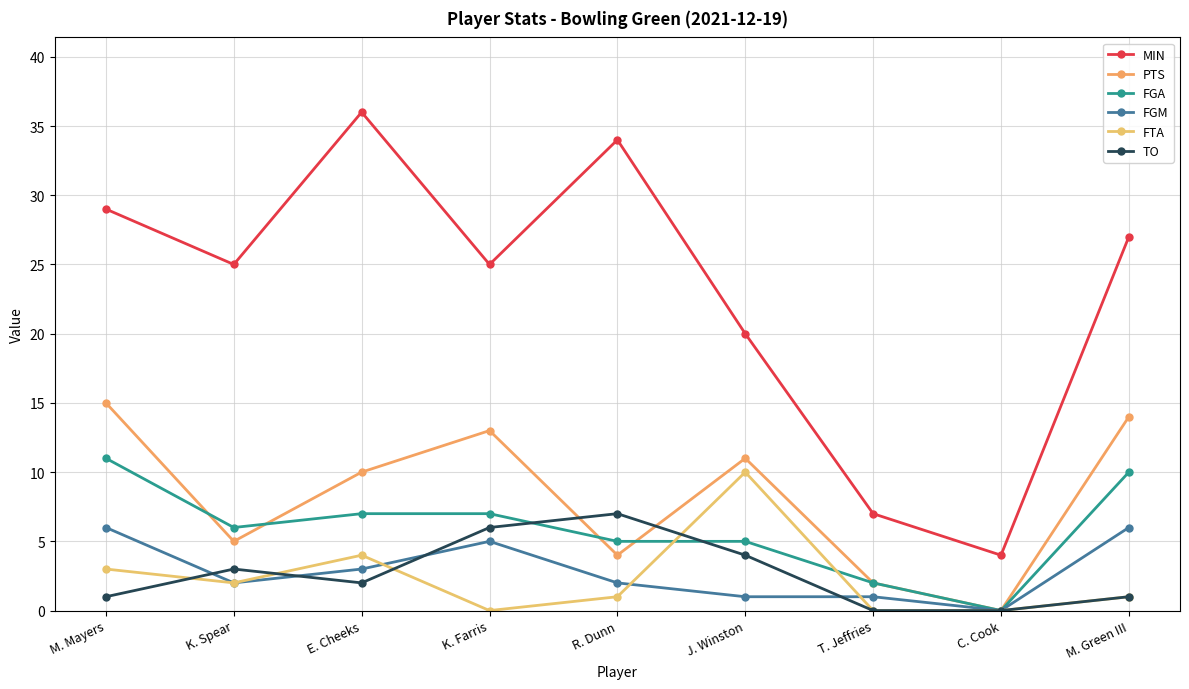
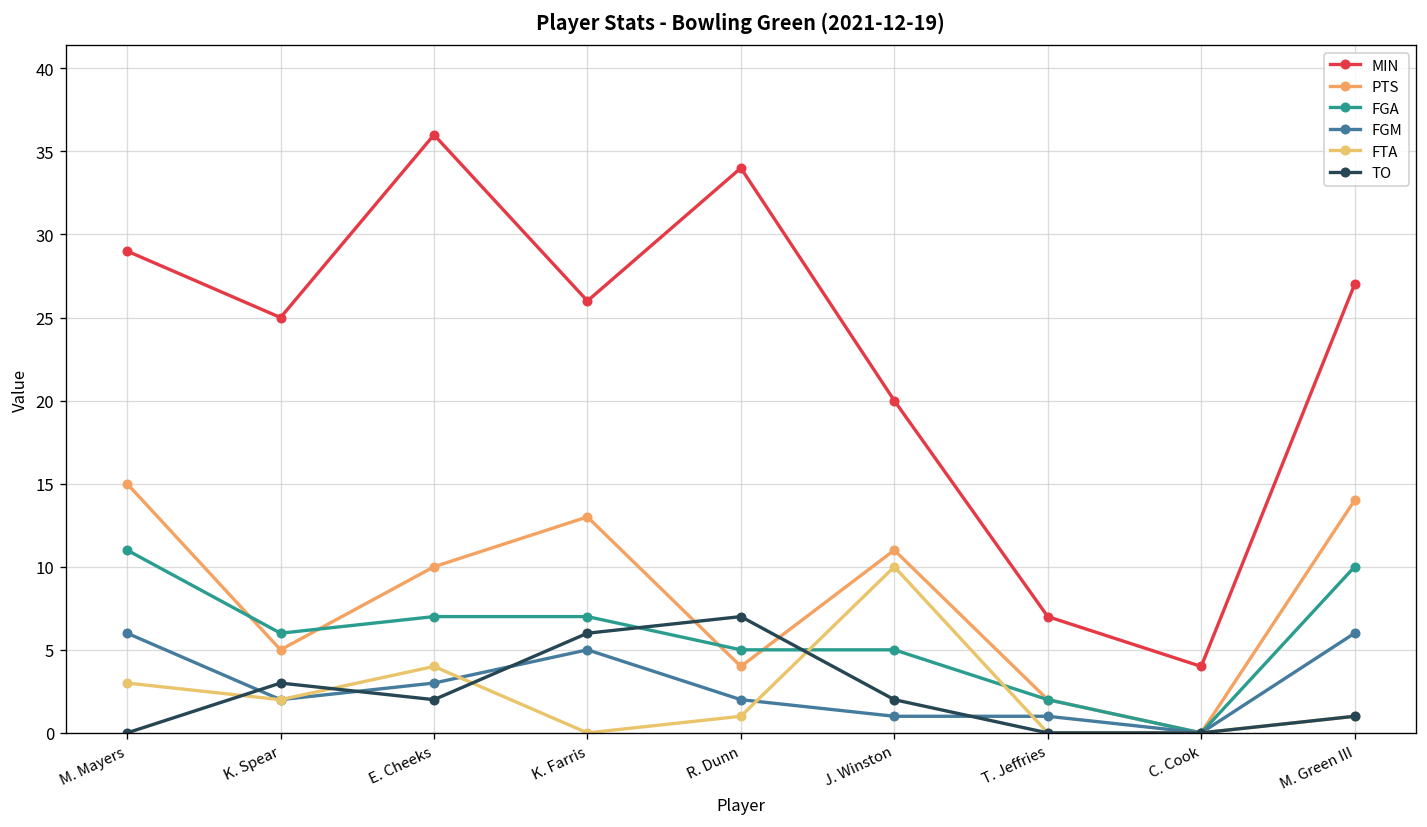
TO, M. Mayers: 1 -> 0
MIN, K. Farris: 25 -> 26
TO, J. Winston: 4 -> 2
